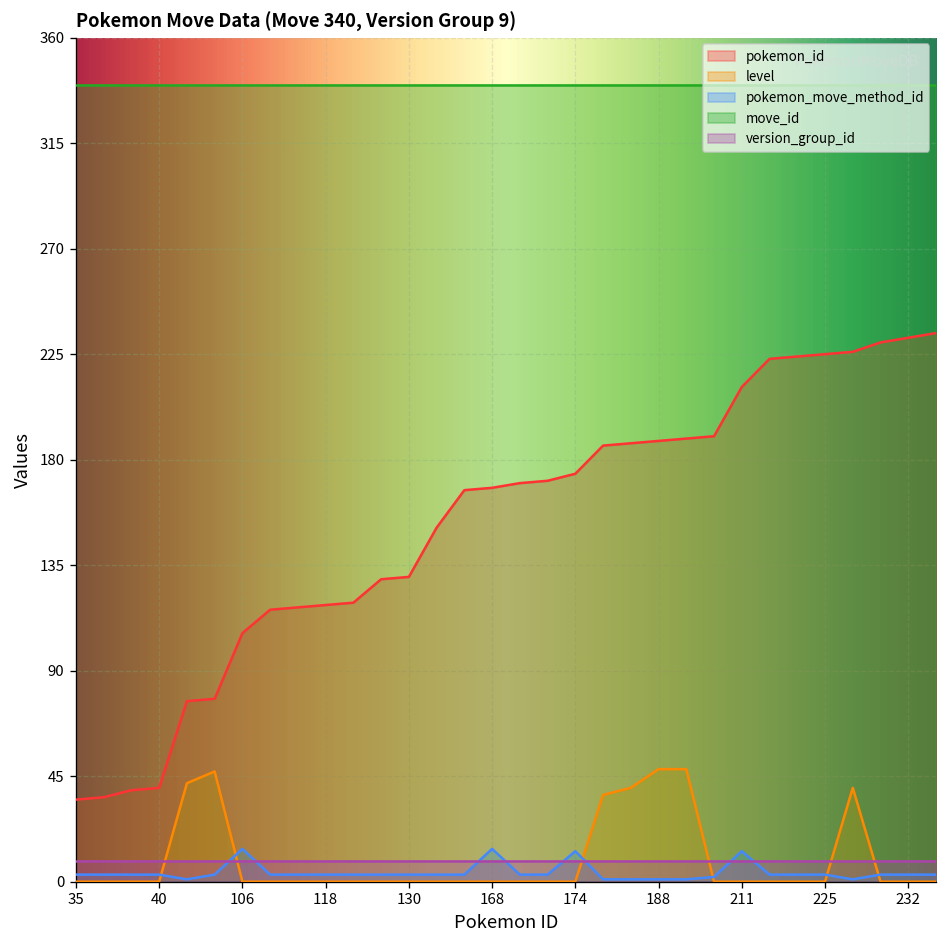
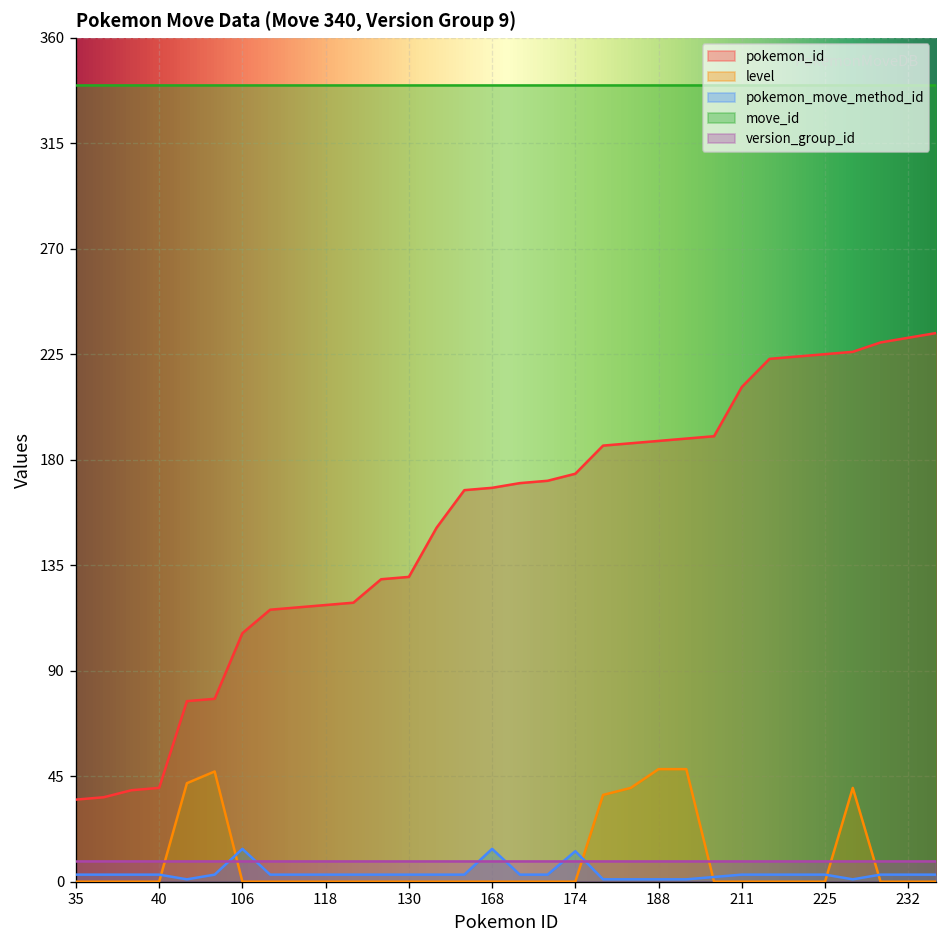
pokemon_move_method_id, 211: 13 -> 3
